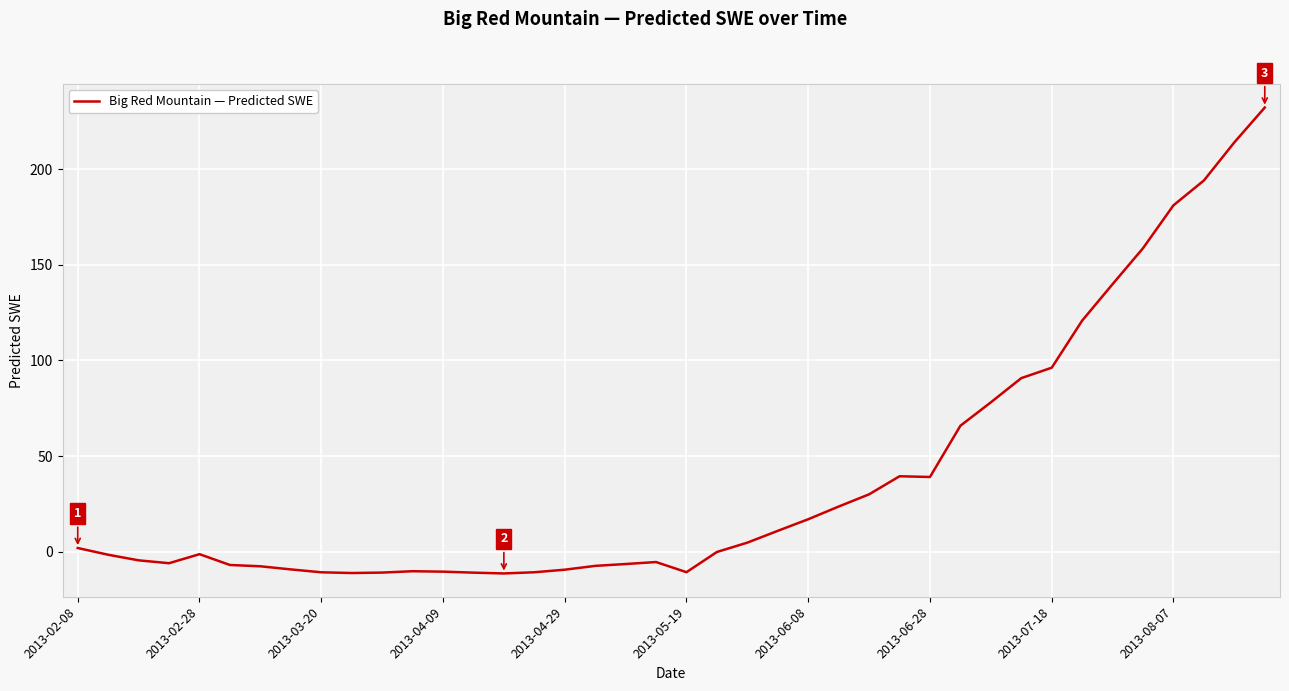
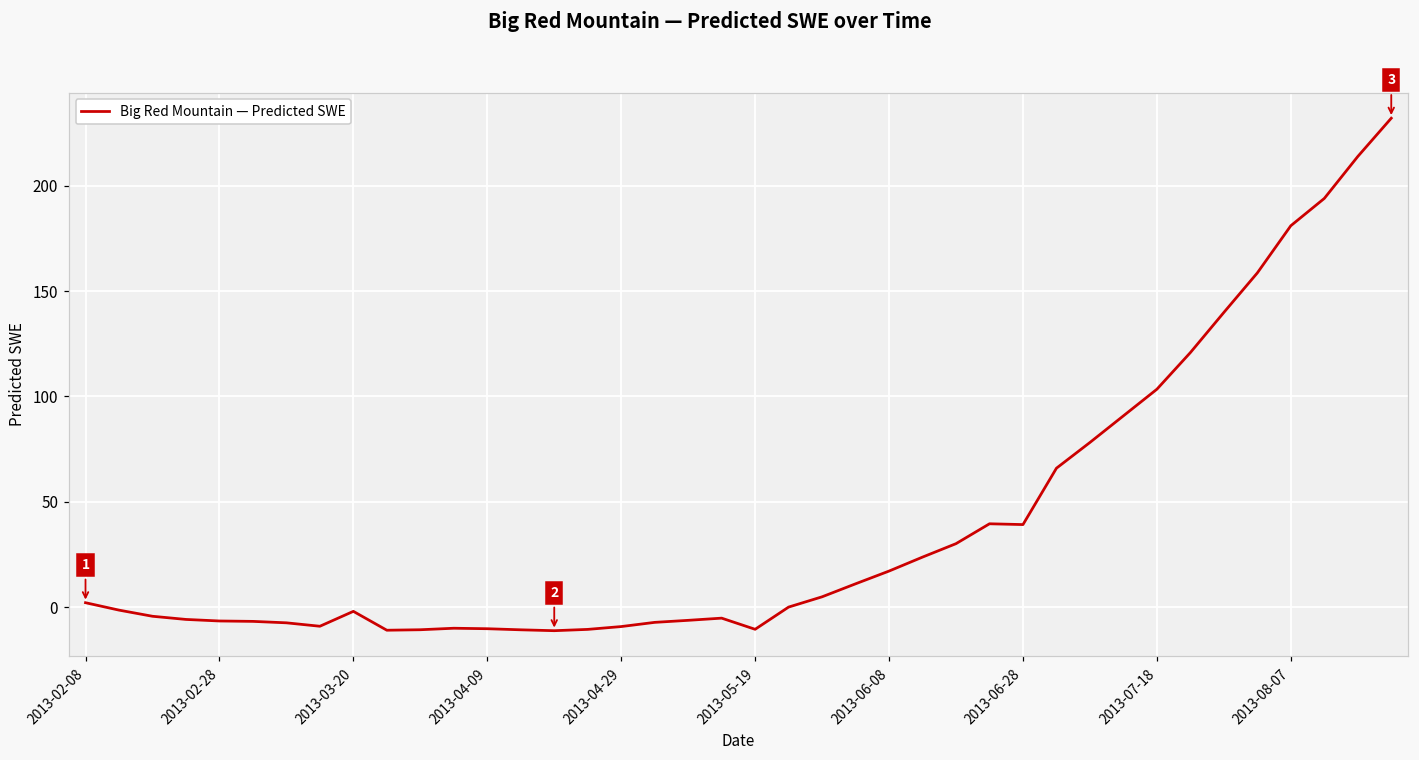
2013-02-28: -1 -> -7
2013-03-20: -11 -> -2
2013-07-18: 96 -> 103
